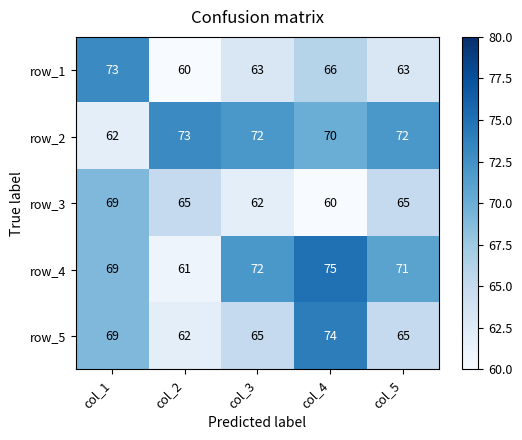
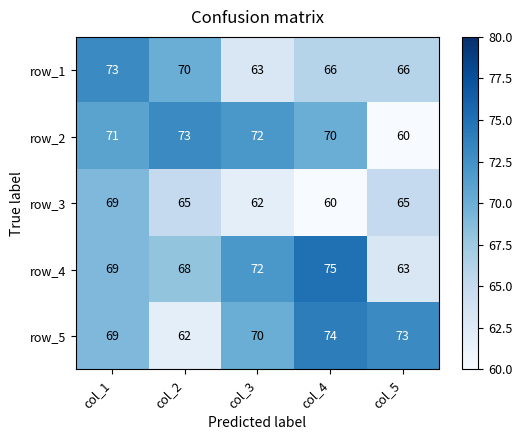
row_1, col_2: 60 -> 70
row_1, col_5: 63 -> 66
row_2, col_1: 62 -> 71
row_2, col_5: 72 -> 60
row_4, col_2: 61 -> 68
row_4, col_5: 71 -> 63
row_5, col_3: 65 -> 70
row_5, col_5: 65 -> 73
